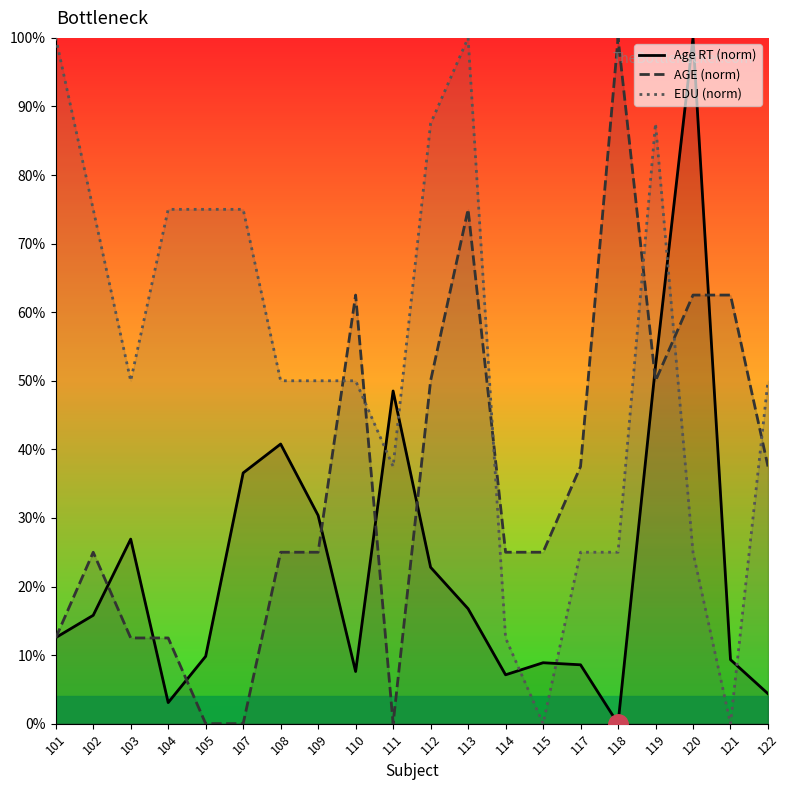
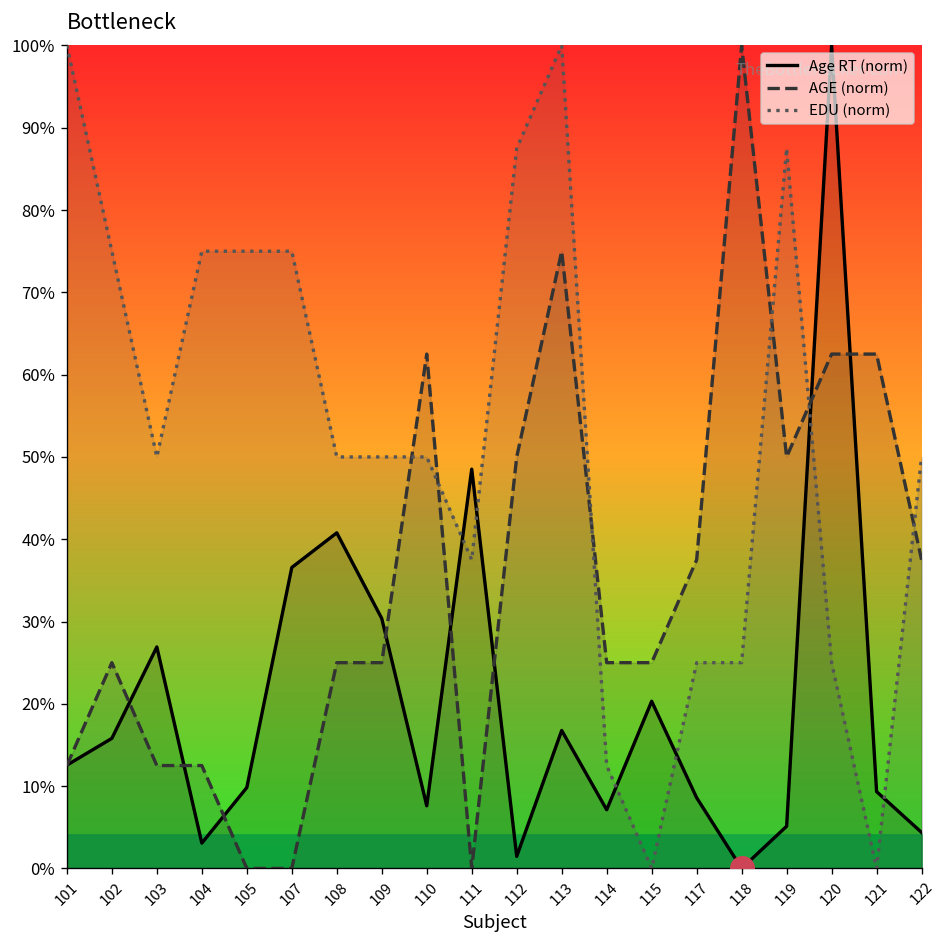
Age RT (norm), 112: 23% -> 1%
Age RT (norm), 115: 9% -> 20%
Age RT (norm), 119: 52% -> 5%
